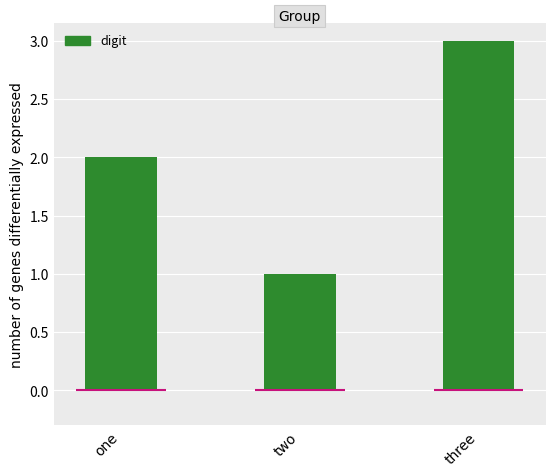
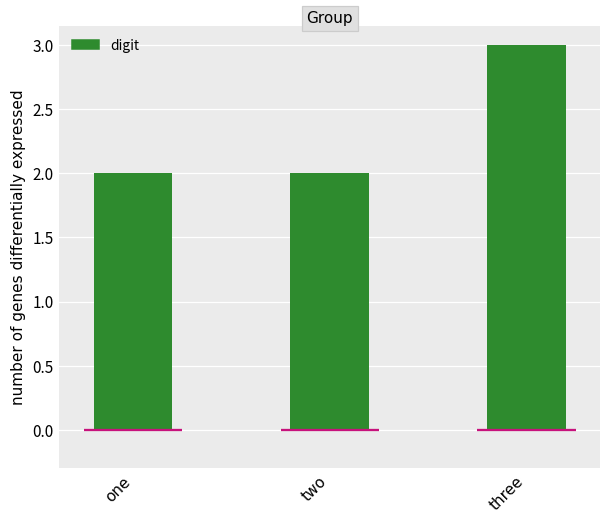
two: 1 -> 2
